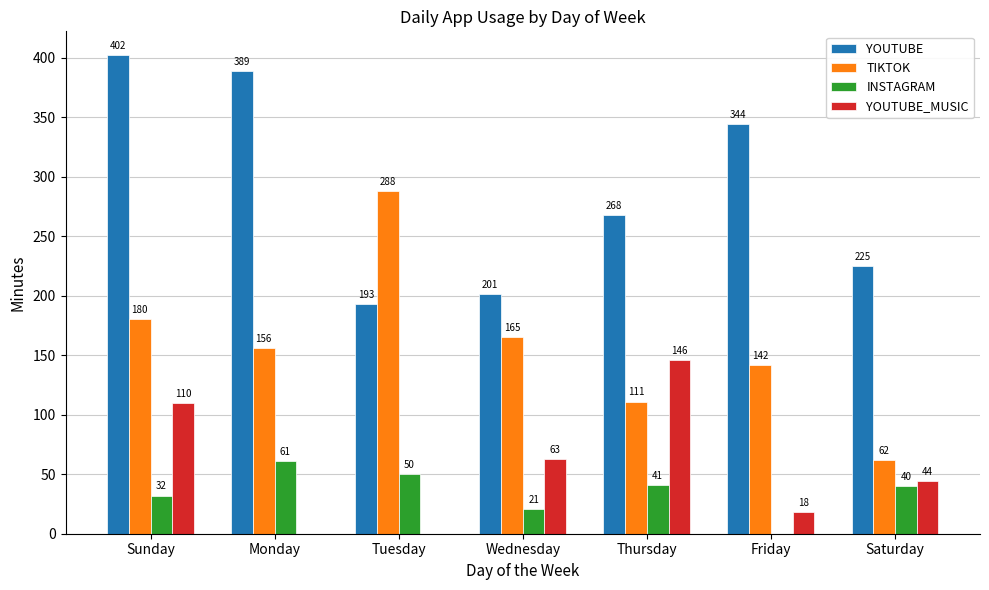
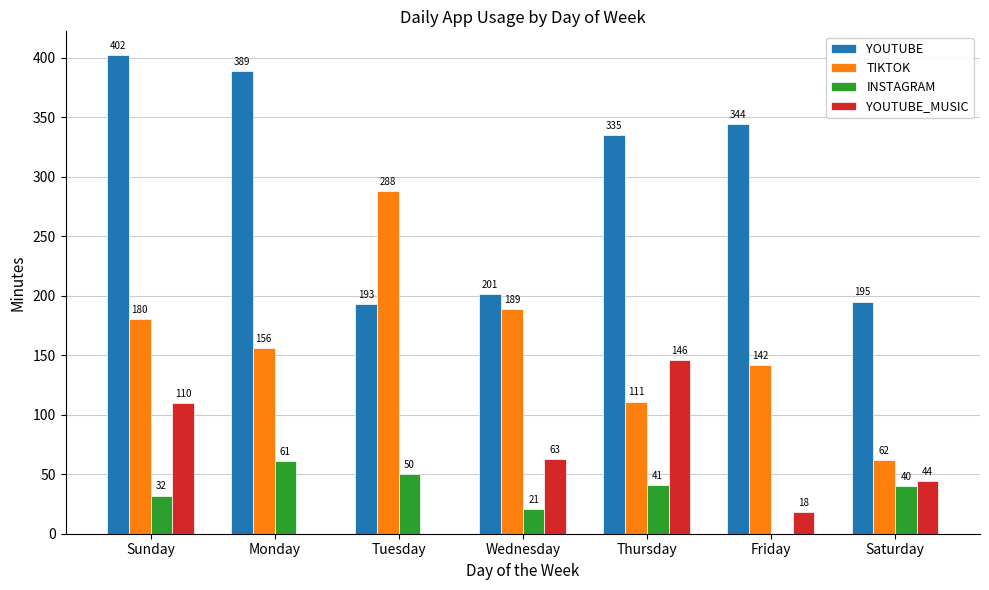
TIKTOK, Wednesday: 165 -> 189
YOUTUBE, Thursday: 268 -> 335
YOUTUBE, Saturday: 225 -> 195
